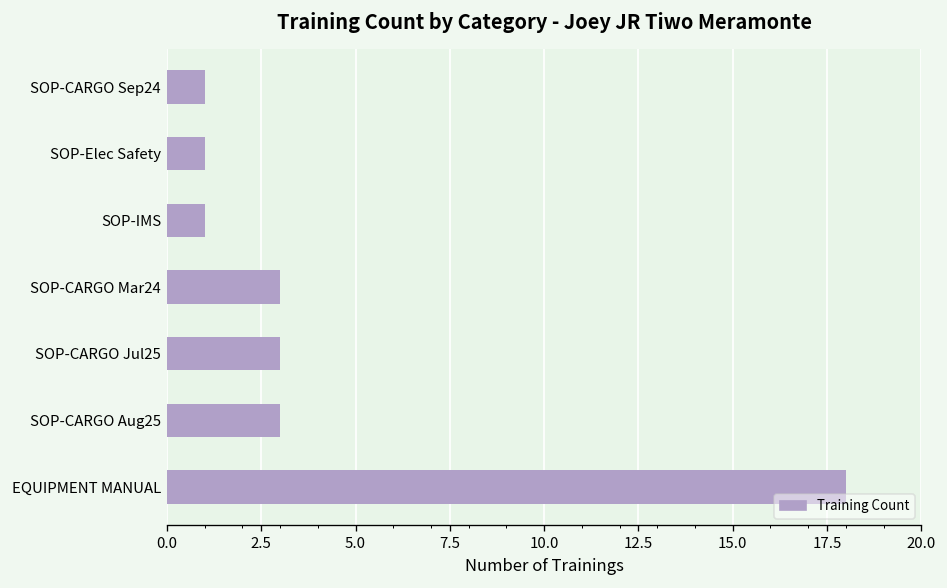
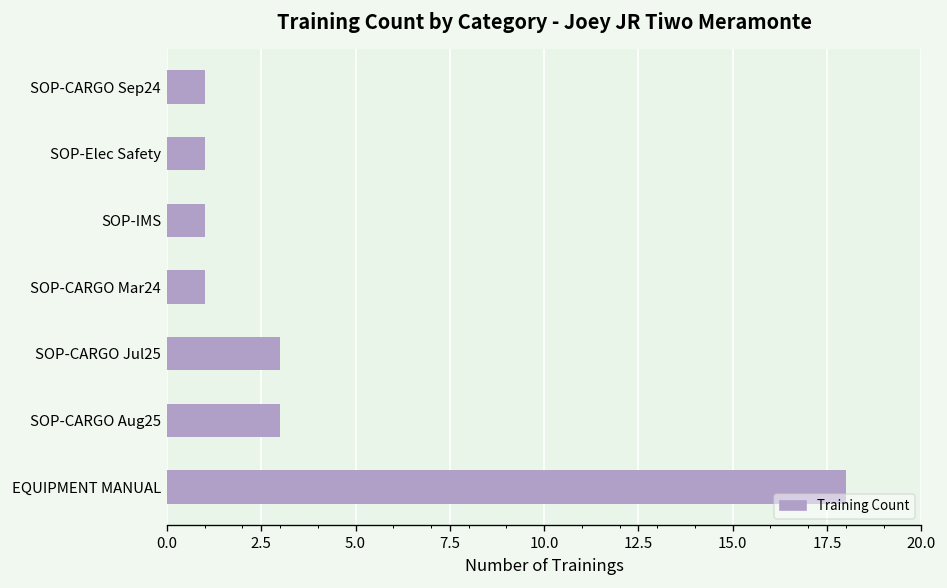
SOP-CARGO Mar24: 3 -> 1
